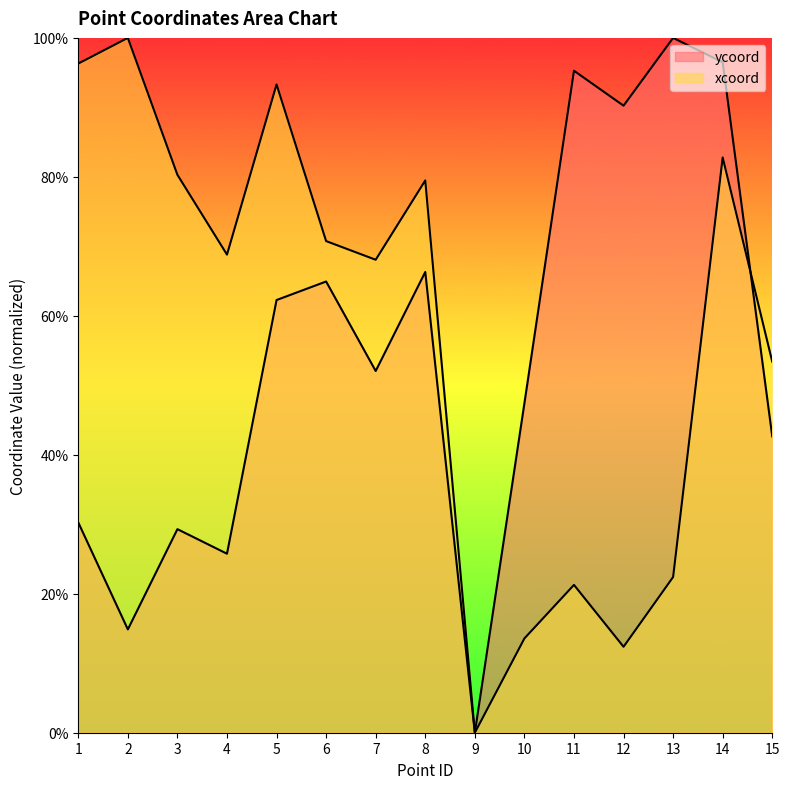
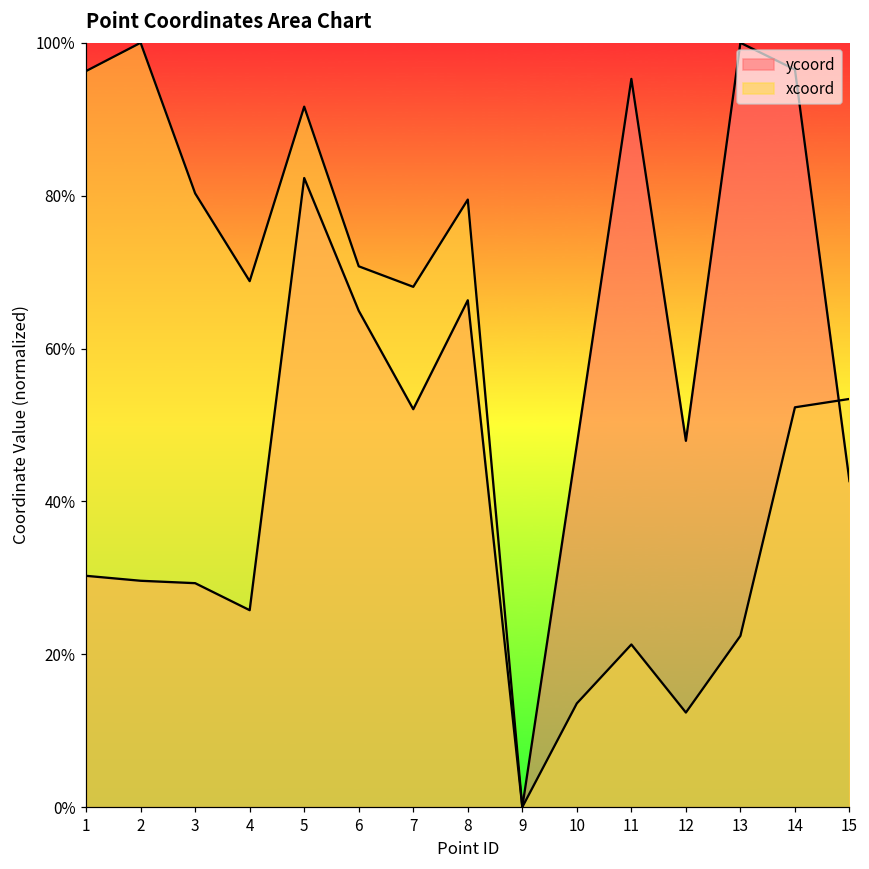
ycoord, 2: 15% -> 30%
ycoord, 5: 62% -> 82%
xcoord, 5: 93% -> 92%
ycoord, 12: 90% -> 48%
xcoord, 14: 83% -> 52%
